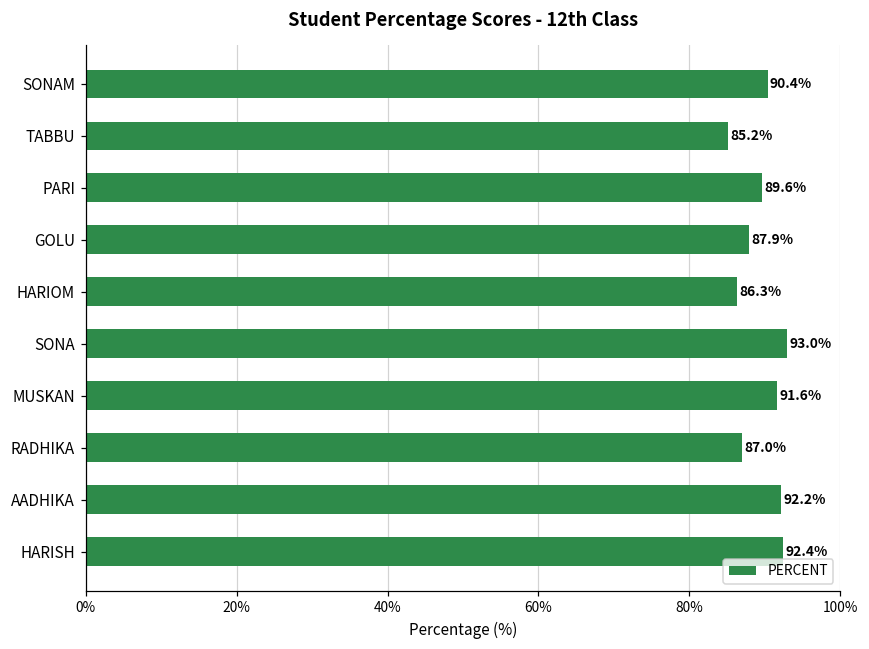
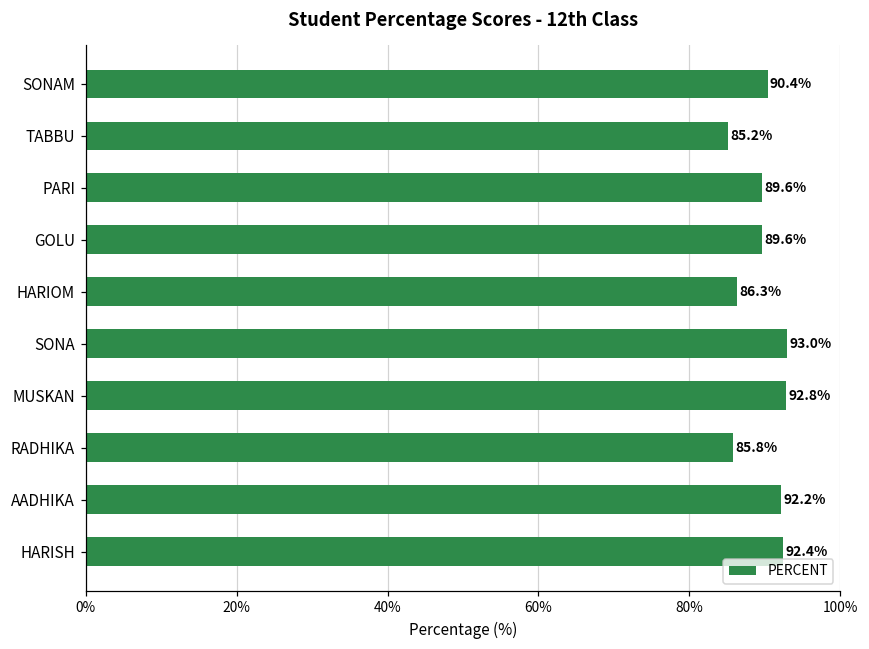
GOLU: 87.9% -> 89.6%
MUSKAN: 91.6% -> 92.8%
RADHIKA: 87.0% -> 85.8%
